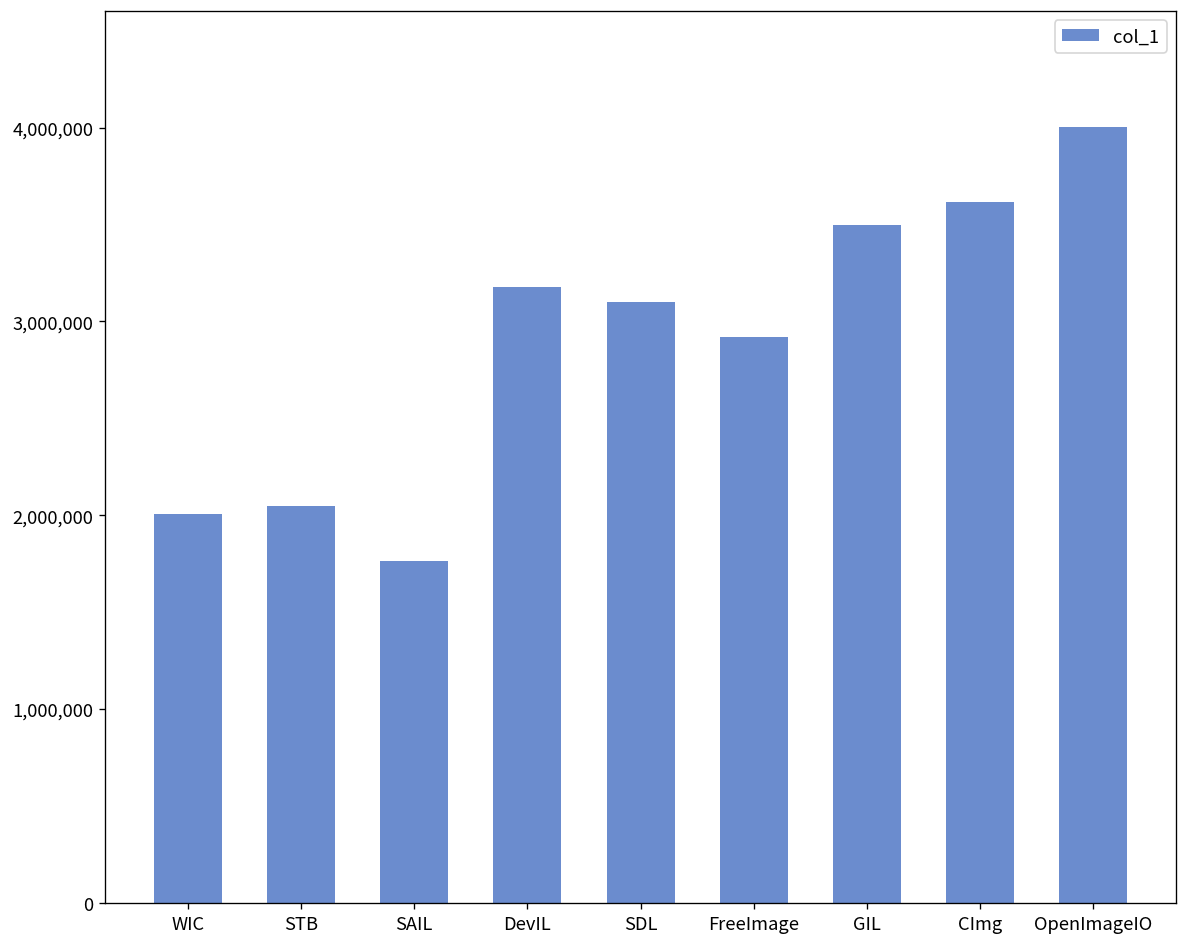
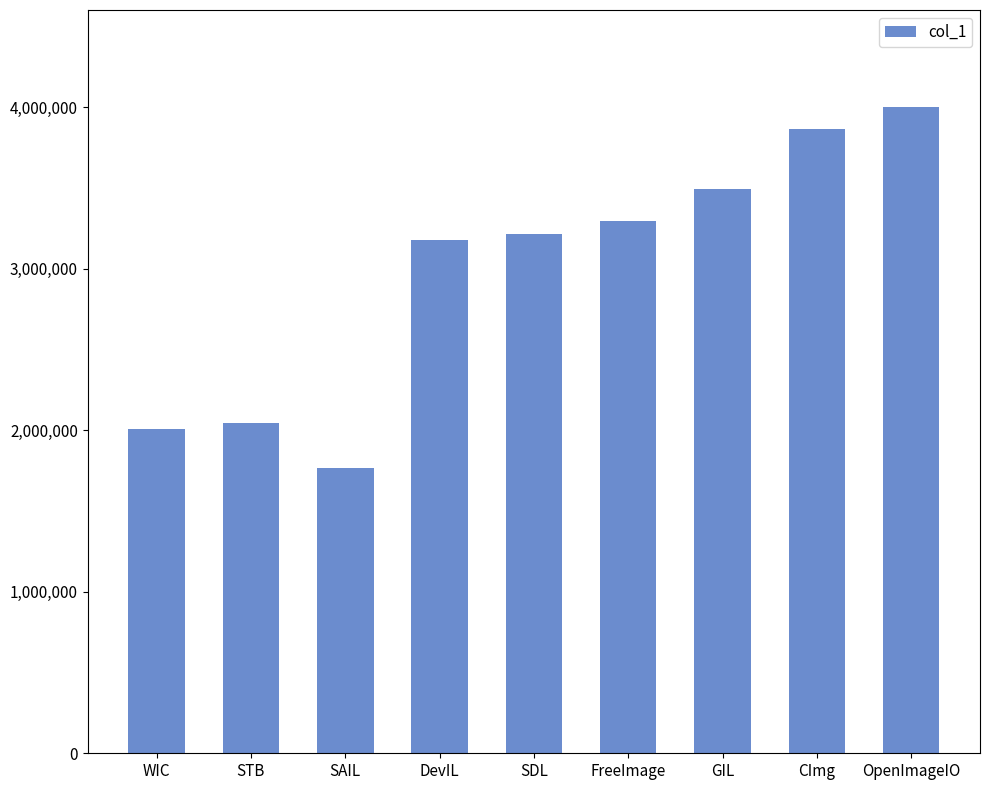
SDL: 3,100,000 -> 3,210,000
FreeImage: 2,920,000 -> 3,300,000
CImg: 3,610,000 -> 3,870,000
